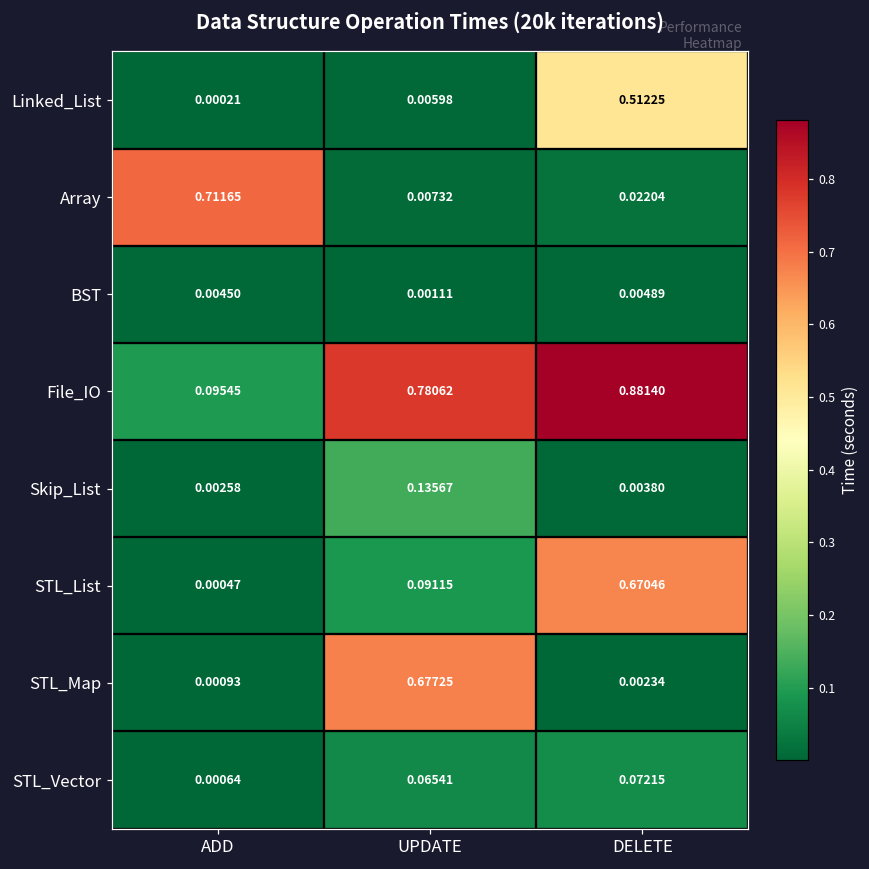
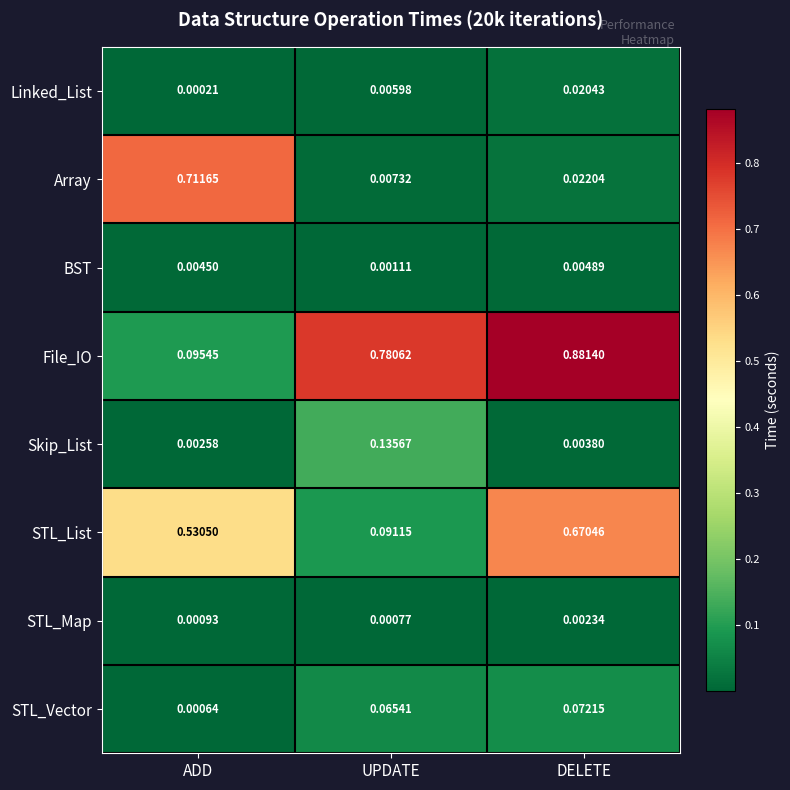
Linked_List, DELETE: 0.51225 -> 0.02043
STL_List, ADD: 0.00047 -> 0.53050
STL_Map, UPDATE: 0.67725 -> 0.00077
